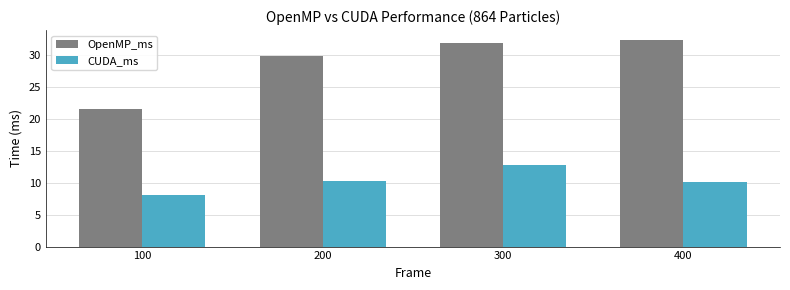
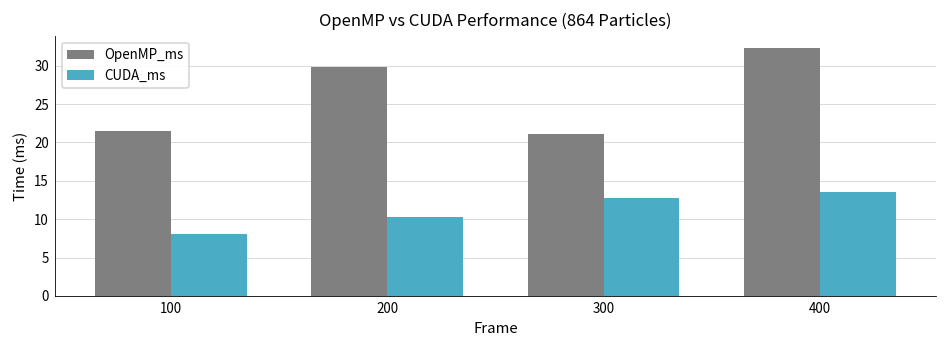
OpenMP_ms, 300: 32 -> 21
CUDA_ms, 400: 10 -> 14
